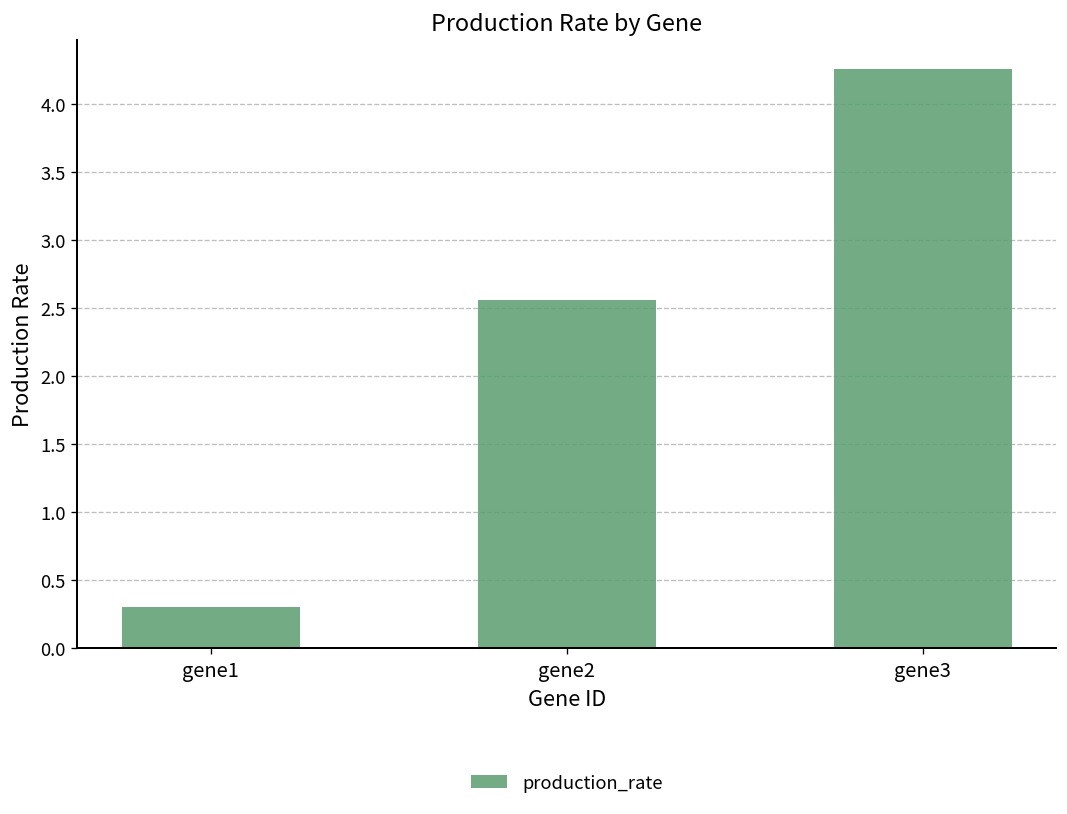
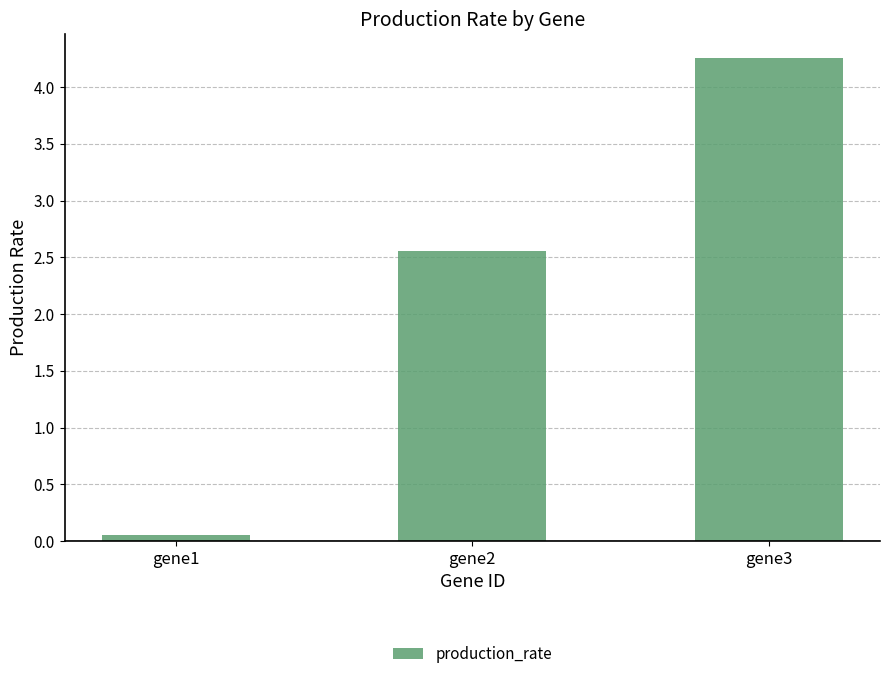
gene1: 0.31 -> 0.05
